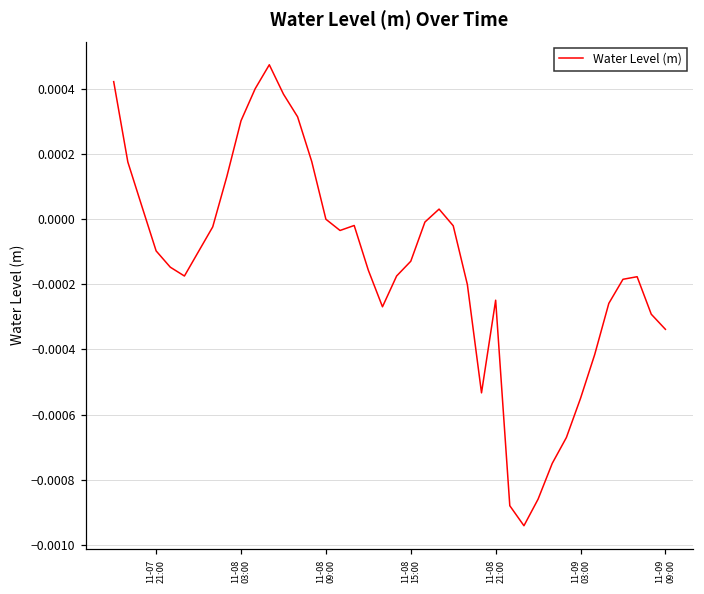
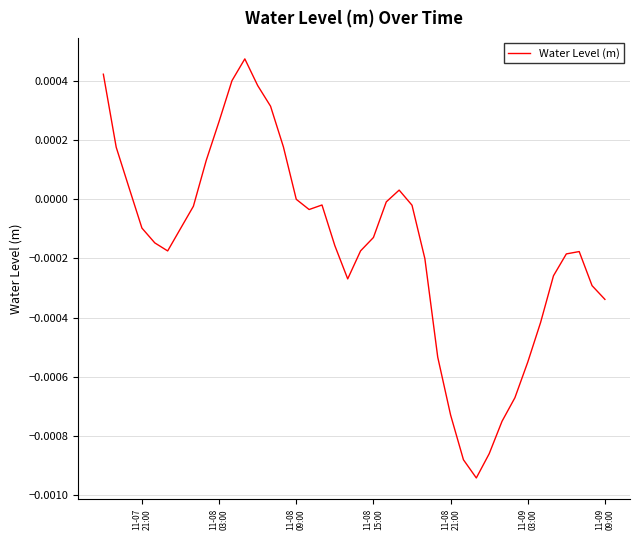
11-08 03:00: 0.00030 -> 0.00026
11-08 21:00: -0.00025 -> -0.00073
